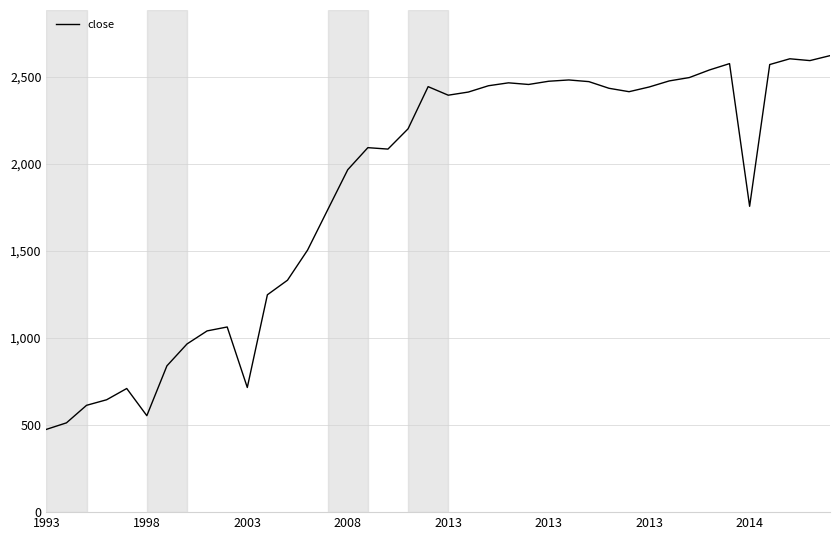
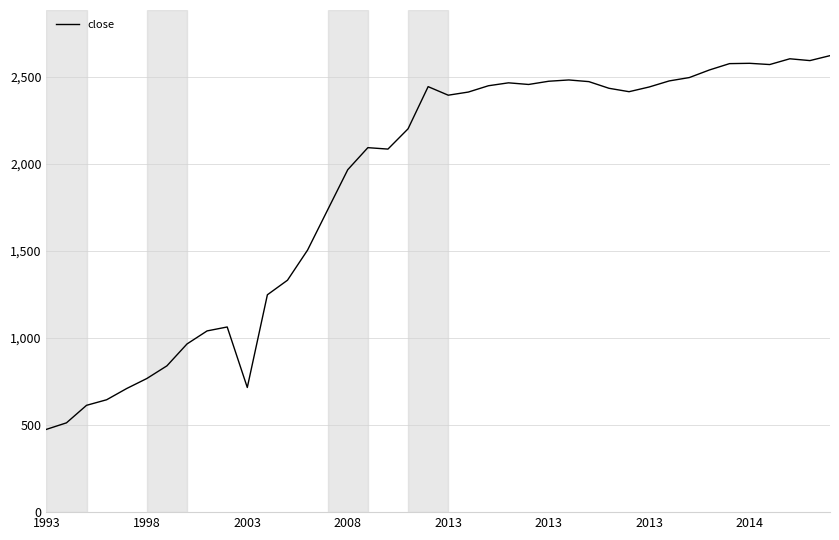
1998: 550 -> 770
2014: 1,760 -> 2,580
